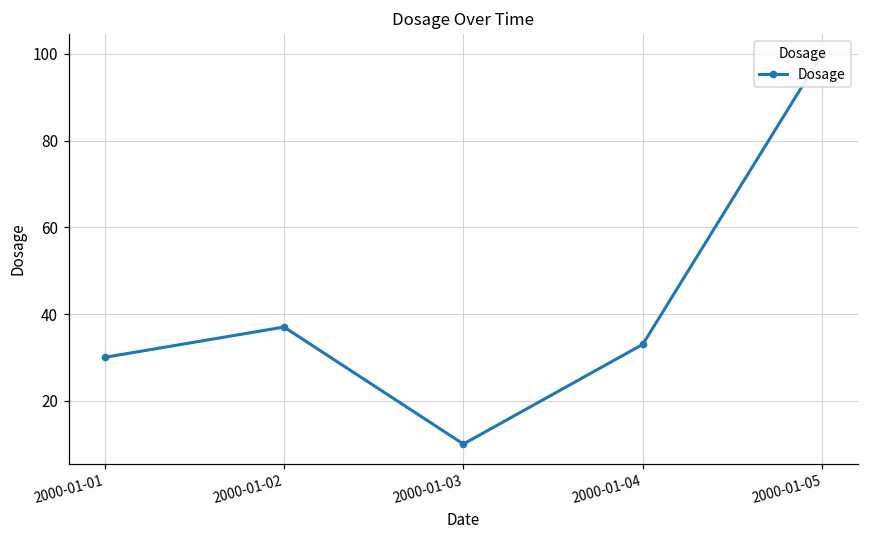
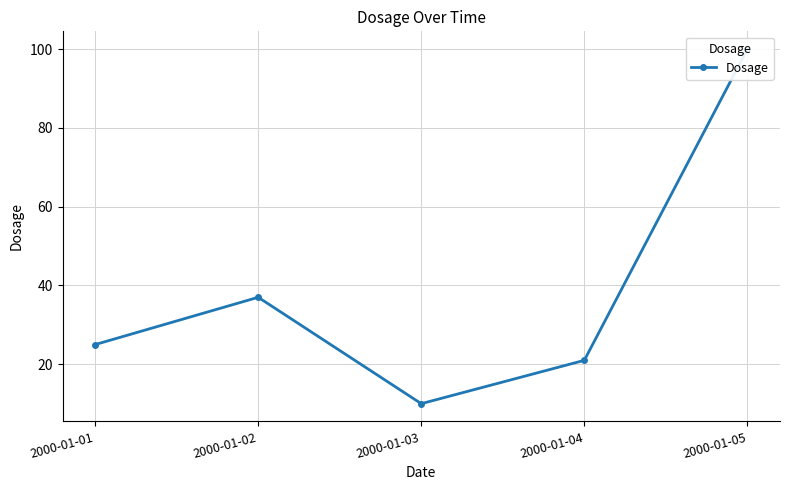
2000-01-01: 30 -> 25
2000-01-04: 33 -> 21
